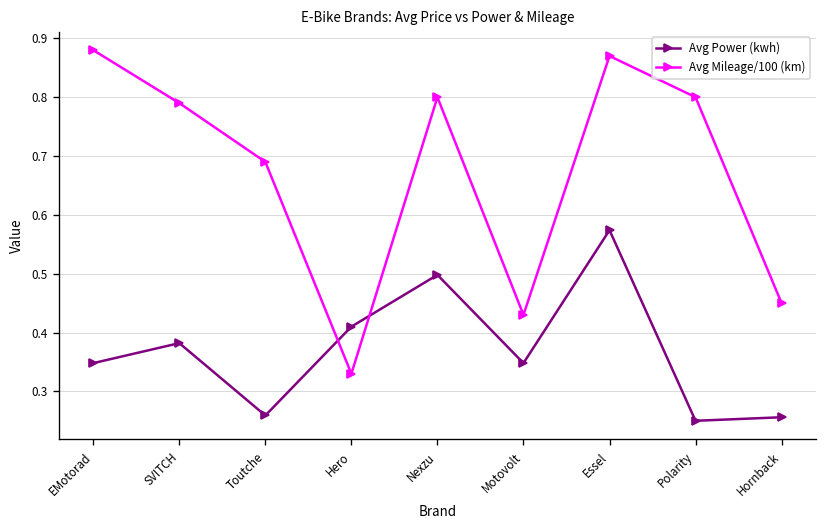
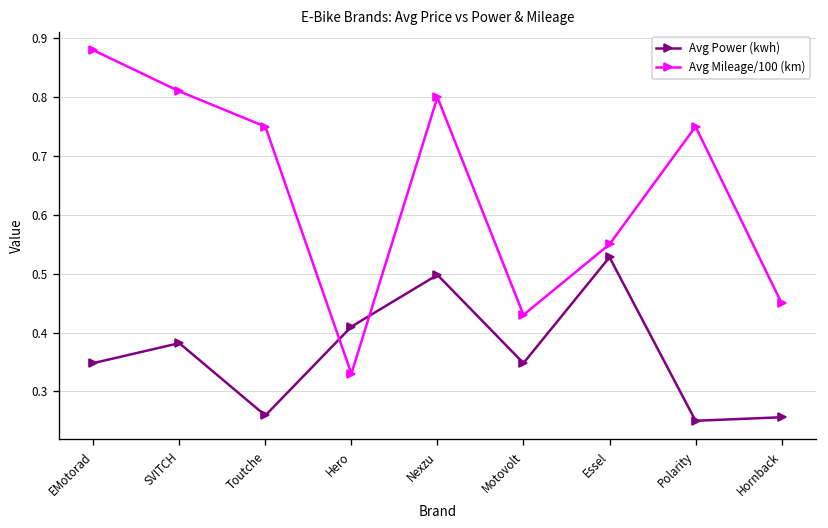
Avg Mileage/100 (km), SVITCH: 0.79 -> 0.81
Avg Mileage/100 (km), Toutche: 0.69 -> 0.75
Avg Power (kwh), Essel: 0.57 -> 0.53
Avg Mileage/100 (km), Essel: 0.87 -> 0.55
Avg Mileage/100 (km), Polarity: 0.80 -> 0.75
